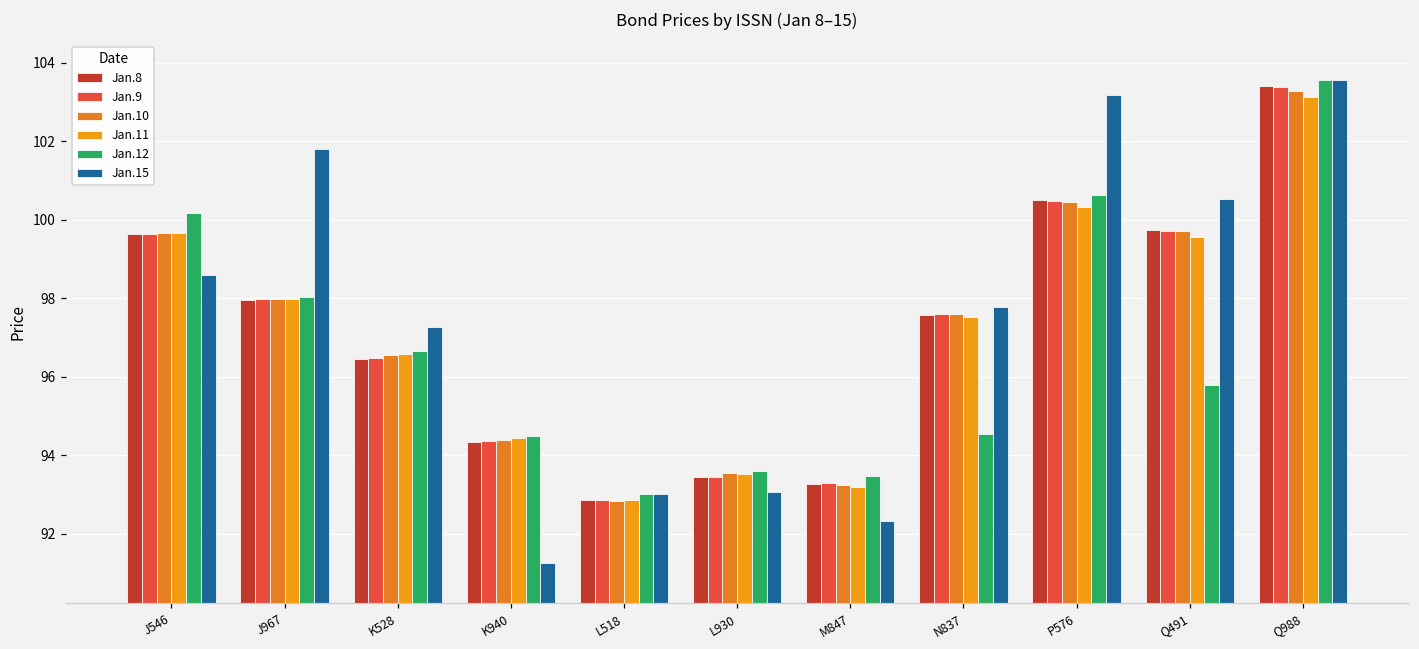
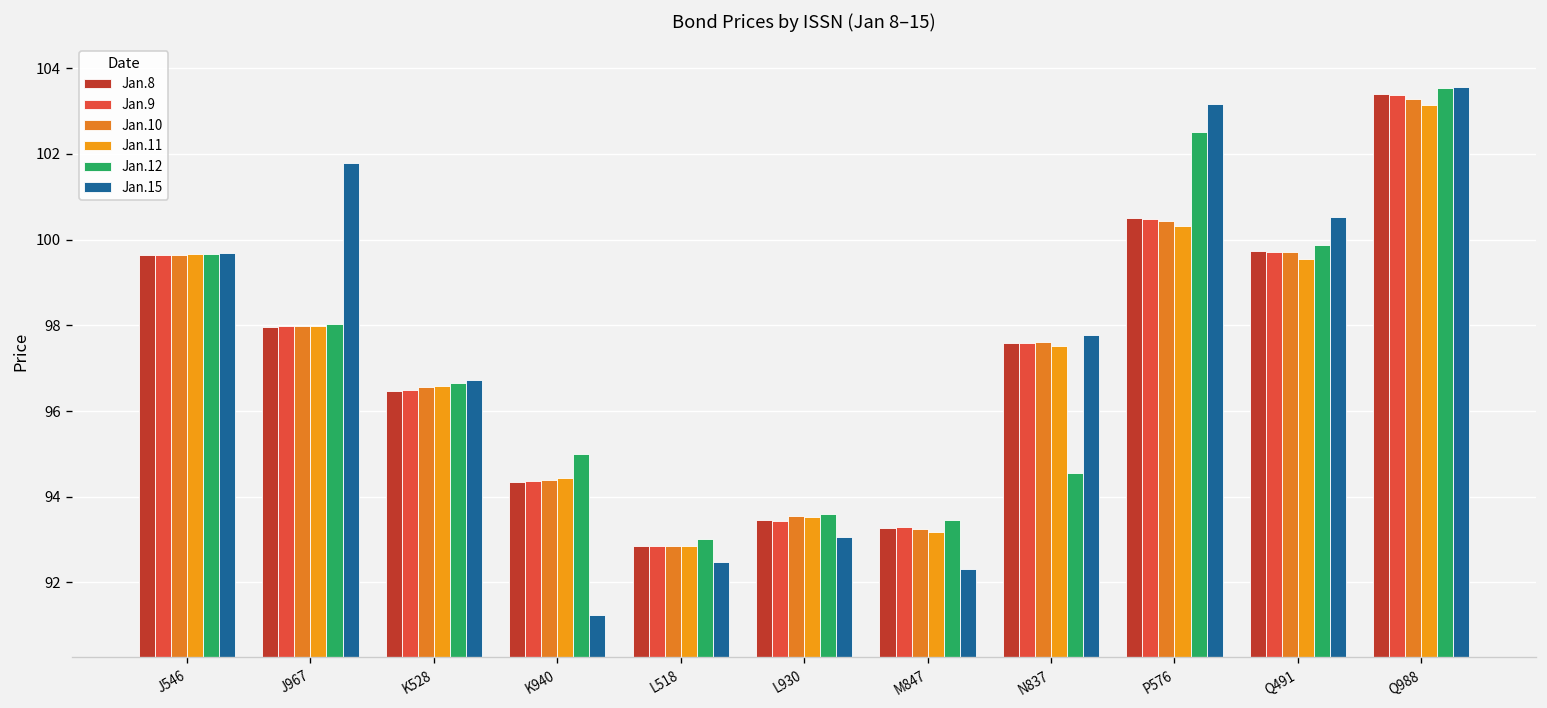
Jan.12, J546: 100.2 -> 99.7
Jan.15, J546: 98.6 -> 99.7
Jan.15, K528: 97.3 -> 96.7
Jan.12, K940: 94.5 -> 95.0
Jan.15, L518: 93.0 -> 92.5
Jan.12, P576: 100.6 -> 102.5
Jan.12, Q491: 95.8 -> 99.9
